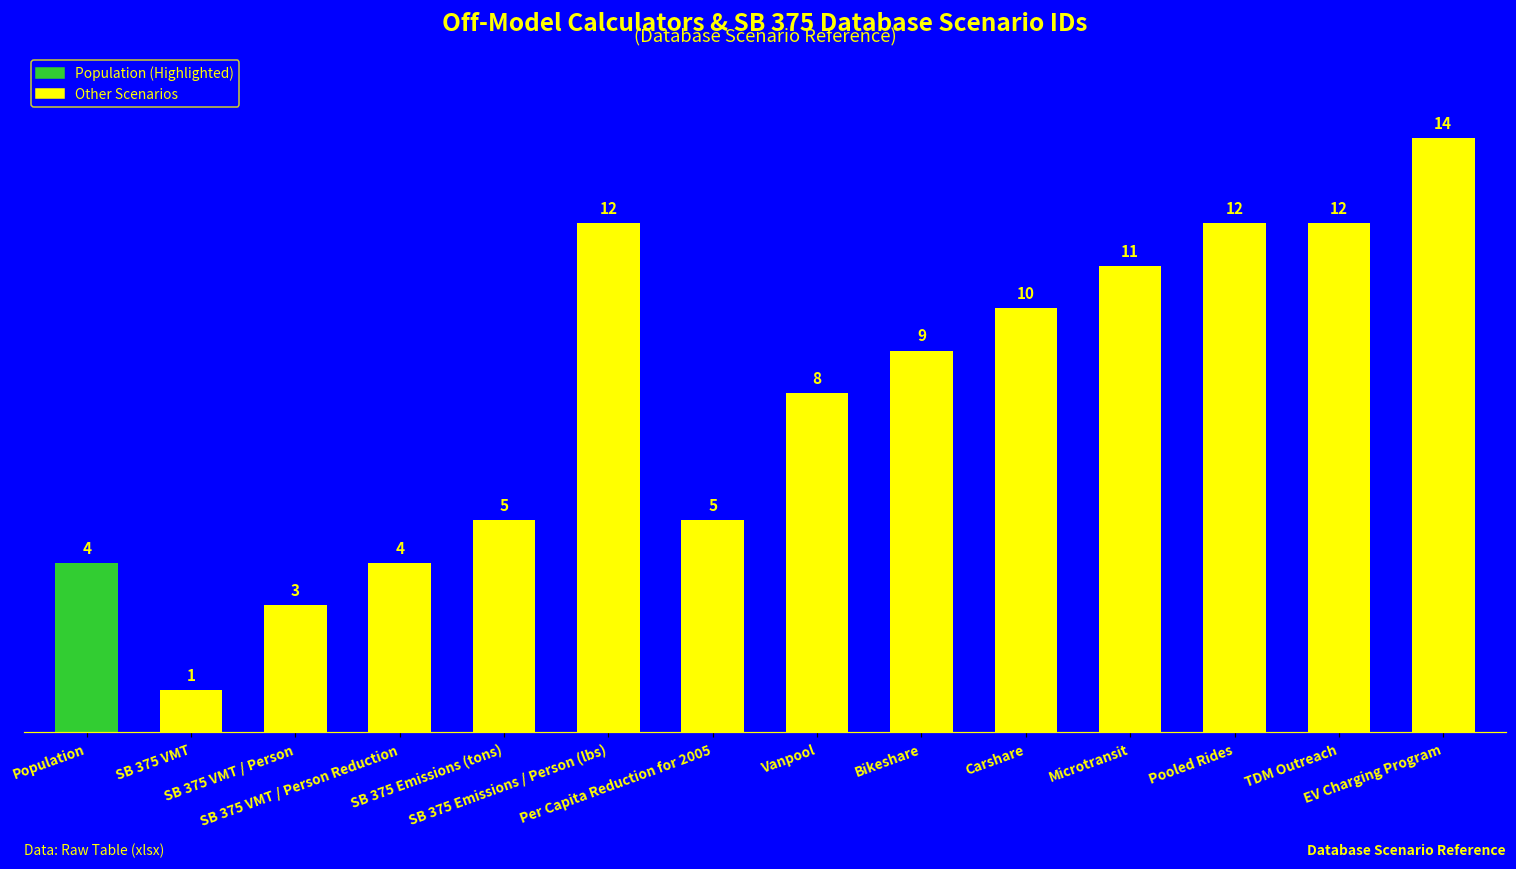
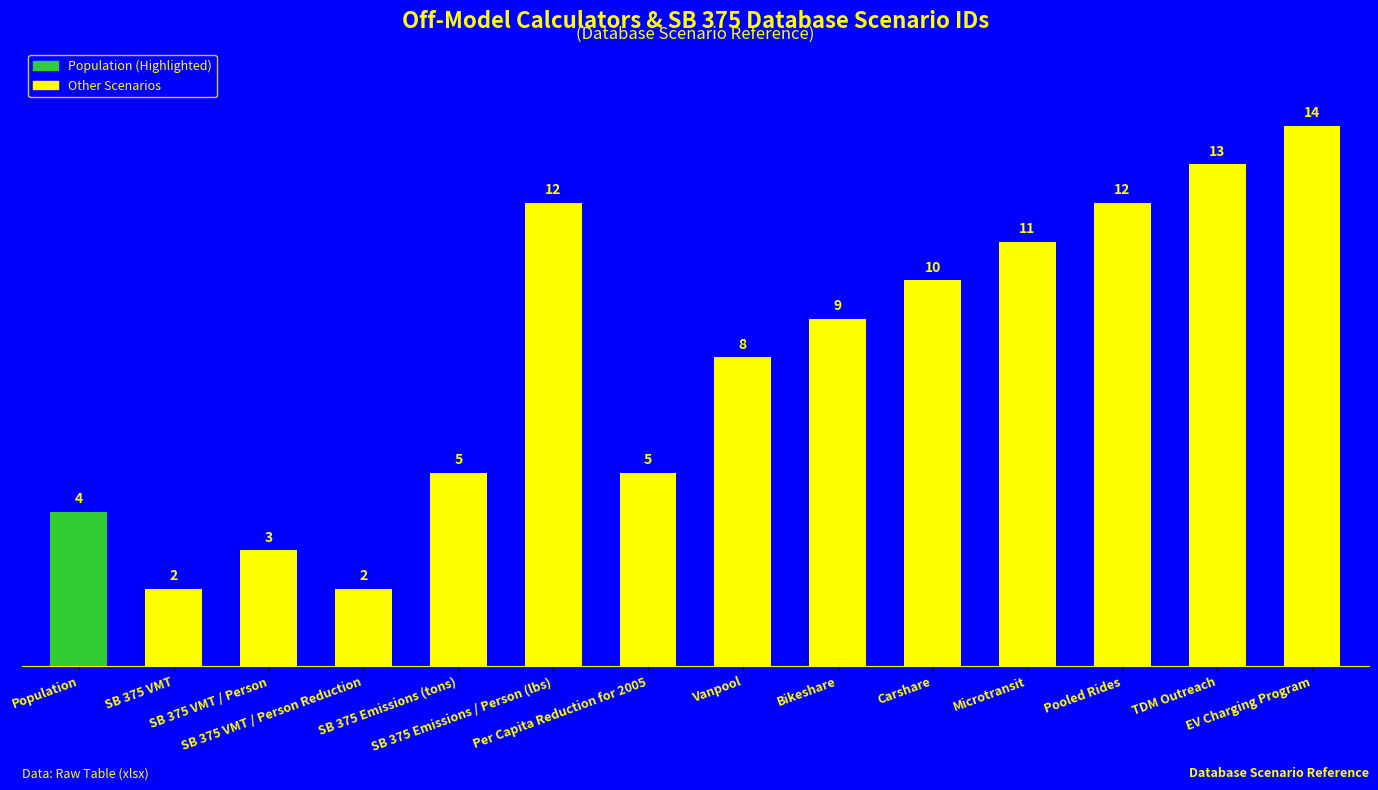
SB 375 VMT: 1 -> 2
SB 375 VMT / Person Reduction: 4 -> 2
TDM Outreach: 12 -> 13
